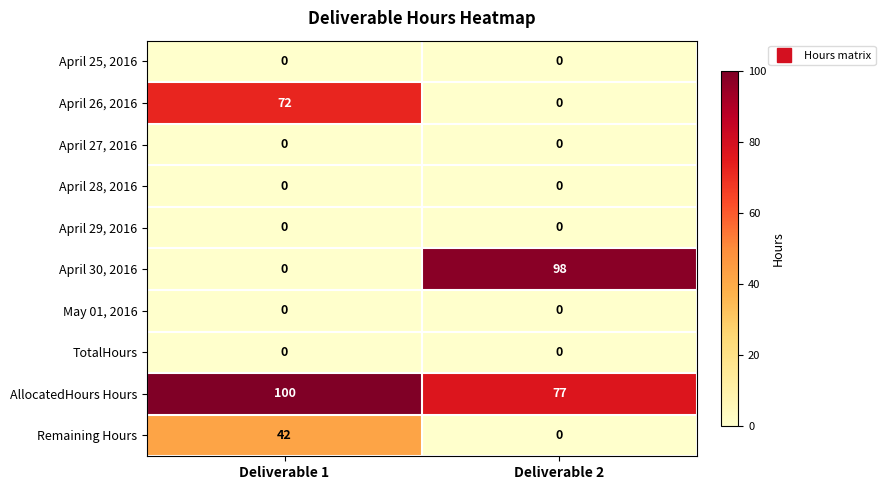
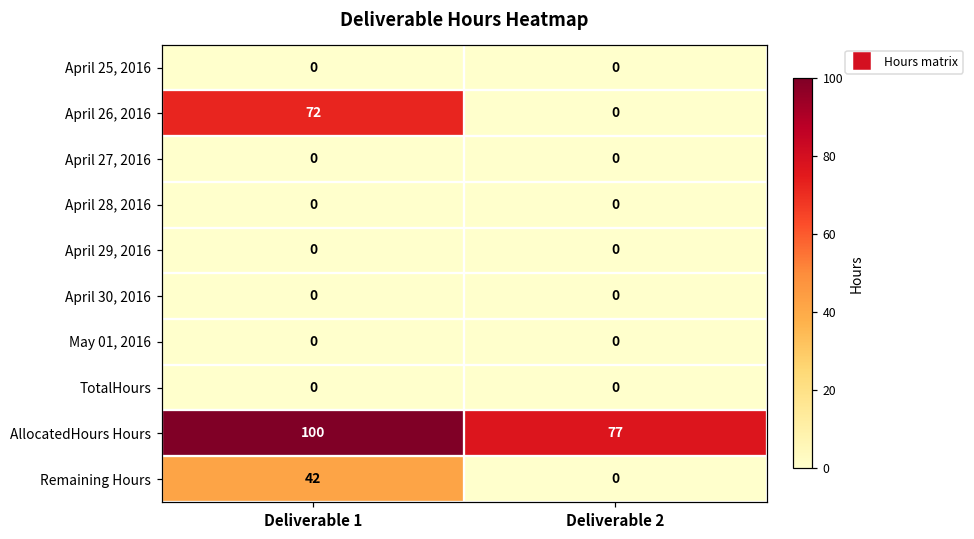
April 30, 2016, Deliverable 2: 98 -> 0
